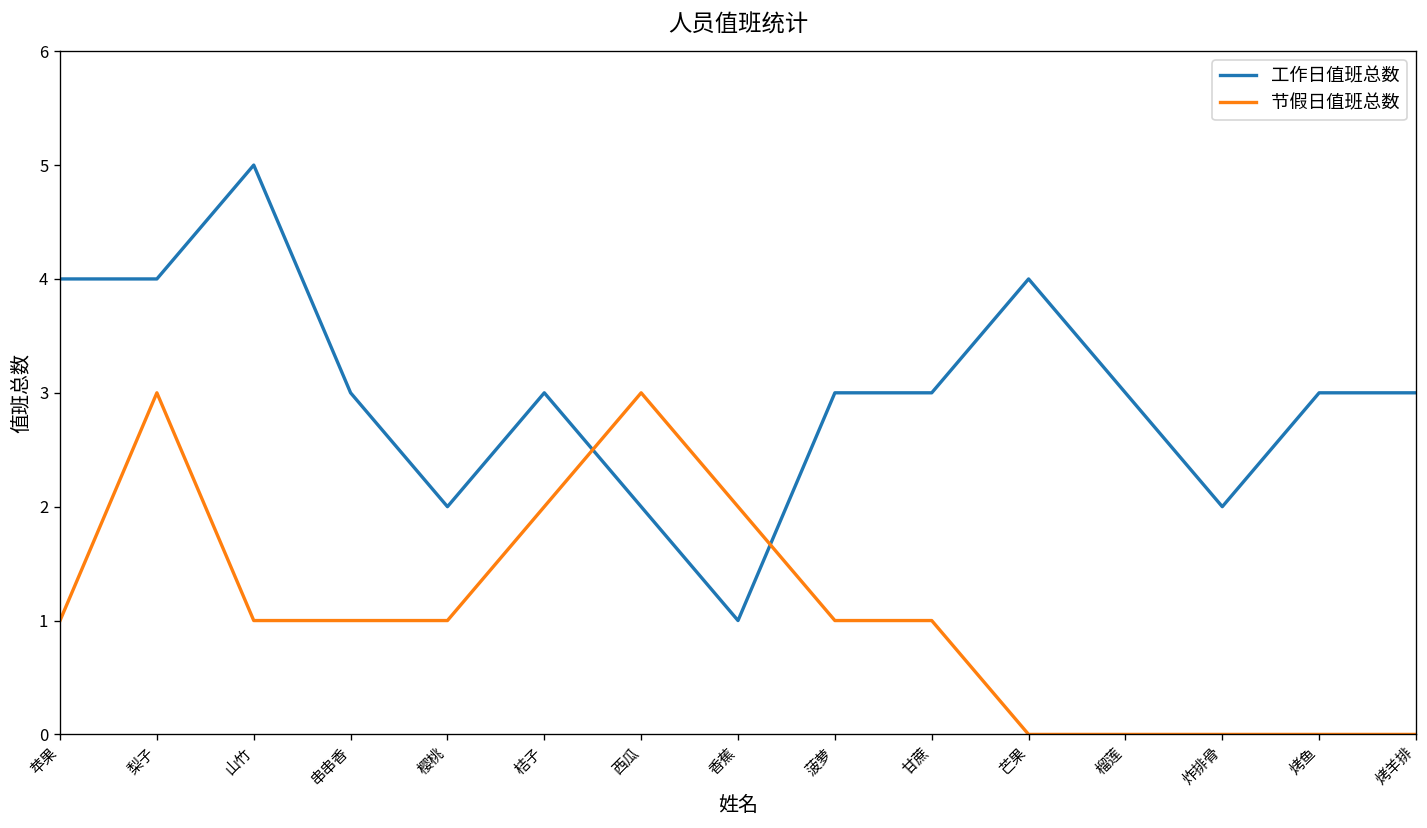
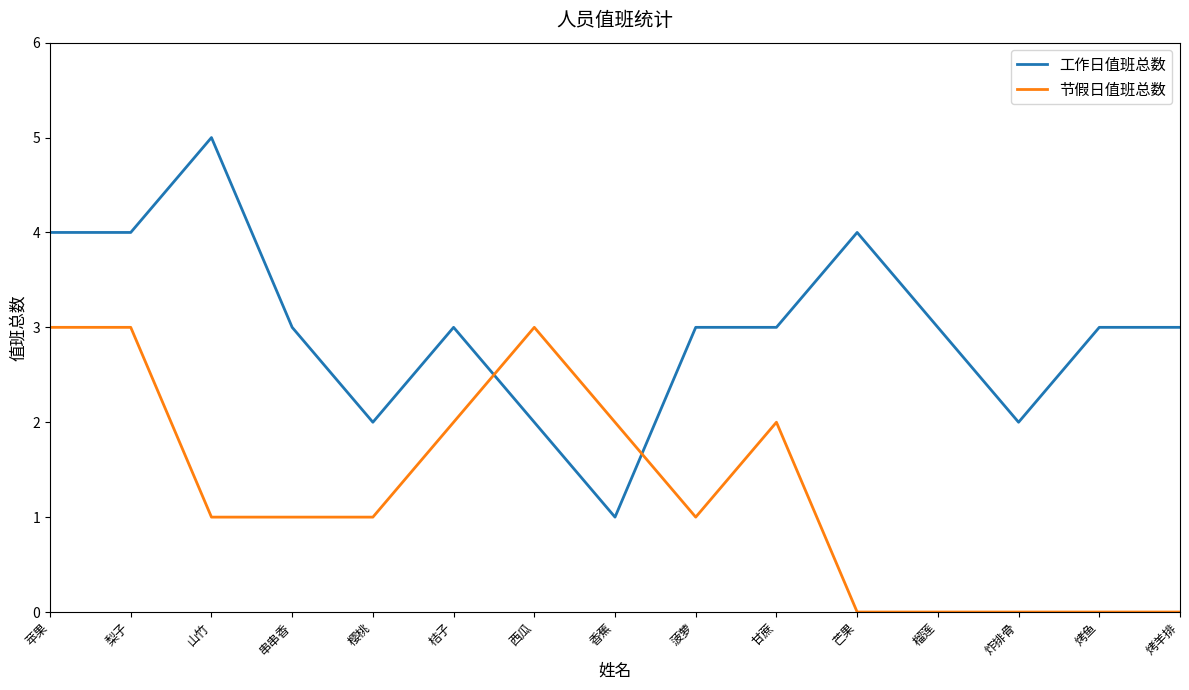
节假日值班总数, 苹果: 1 -> 3
节假日值班总数, 甘蔗: 1 -> 2
